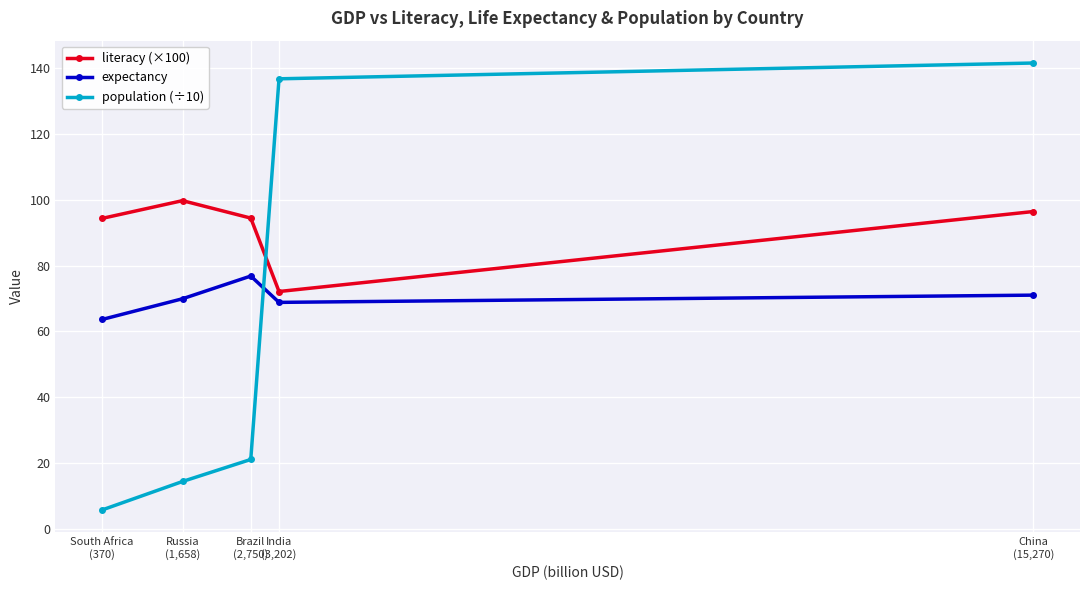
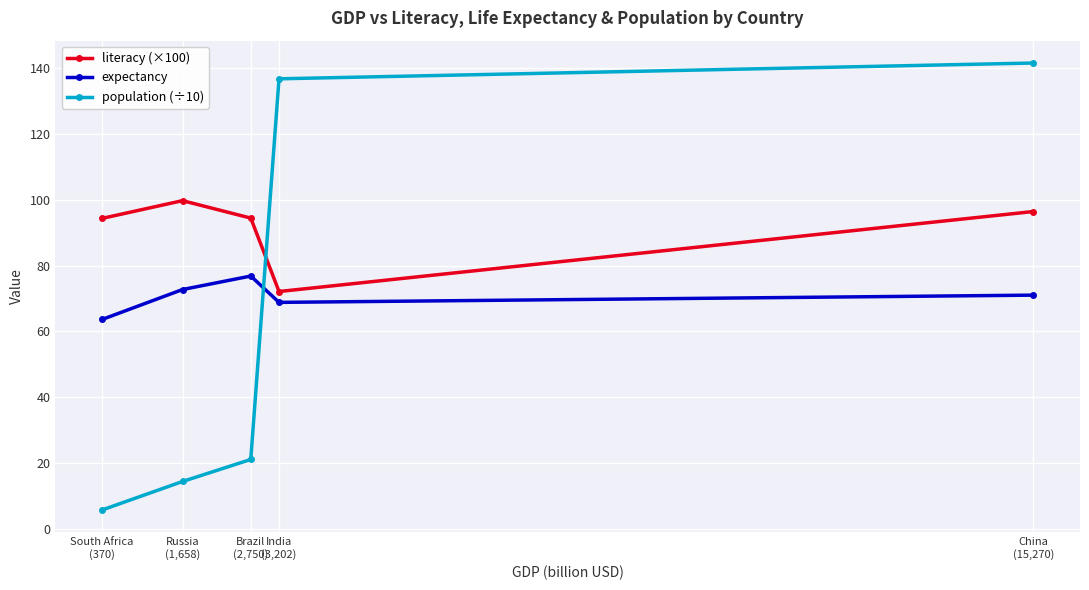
expectancy, Russia (1,658): 70 -> 73
